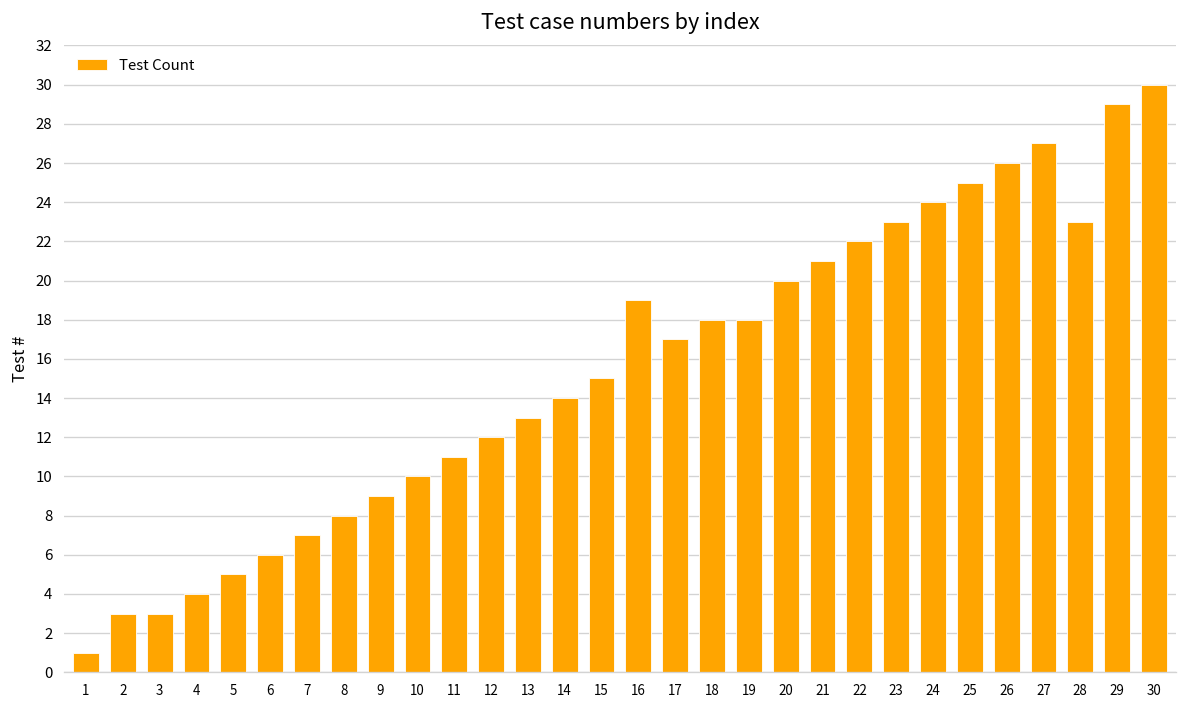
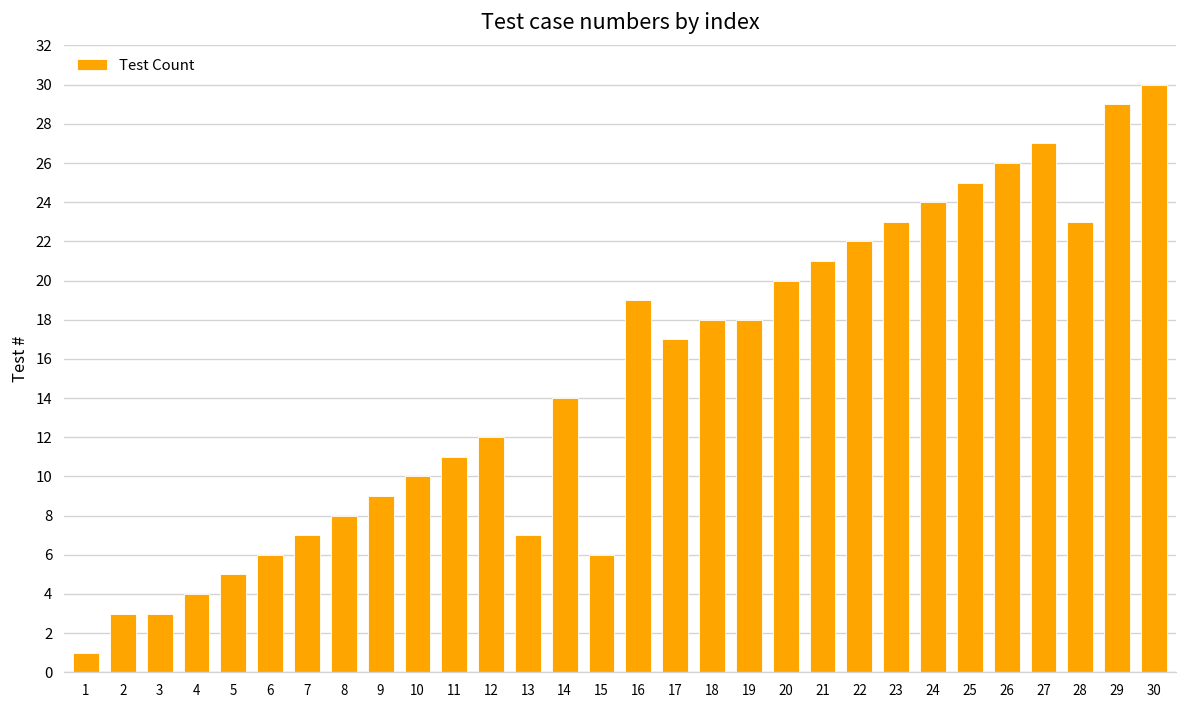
13: 13 -> 7
15: 15 -> 6
